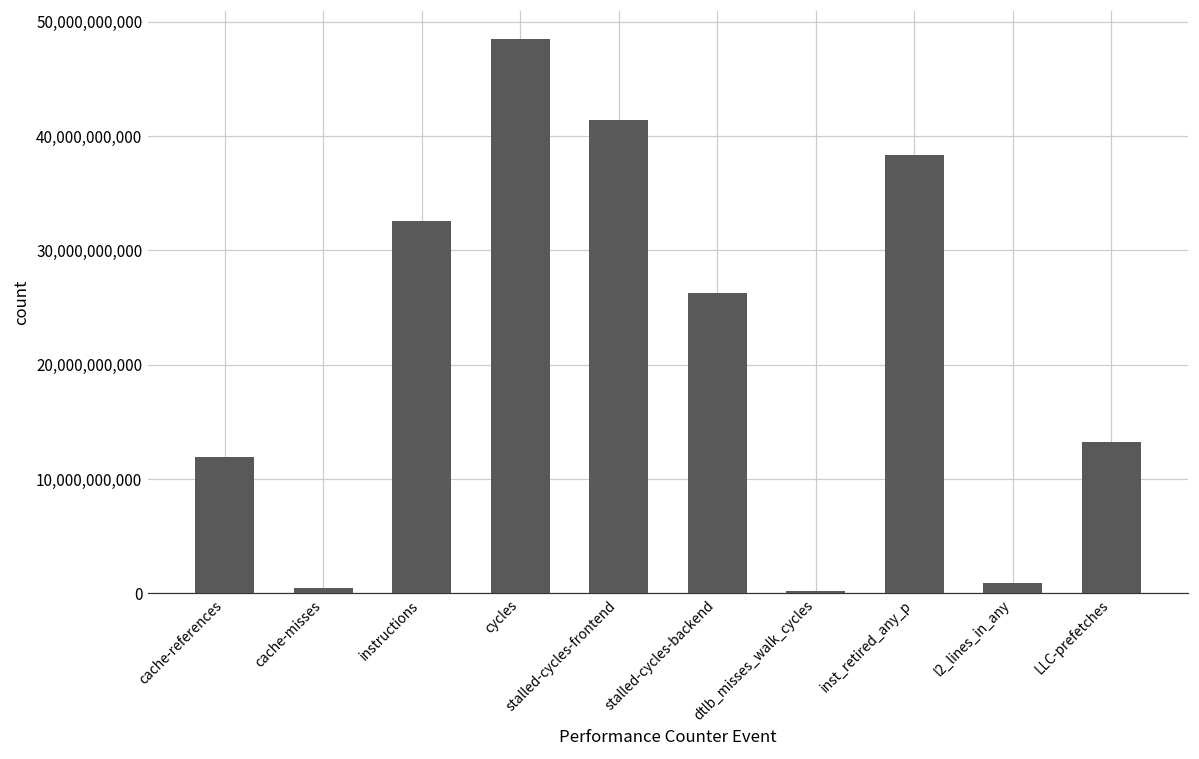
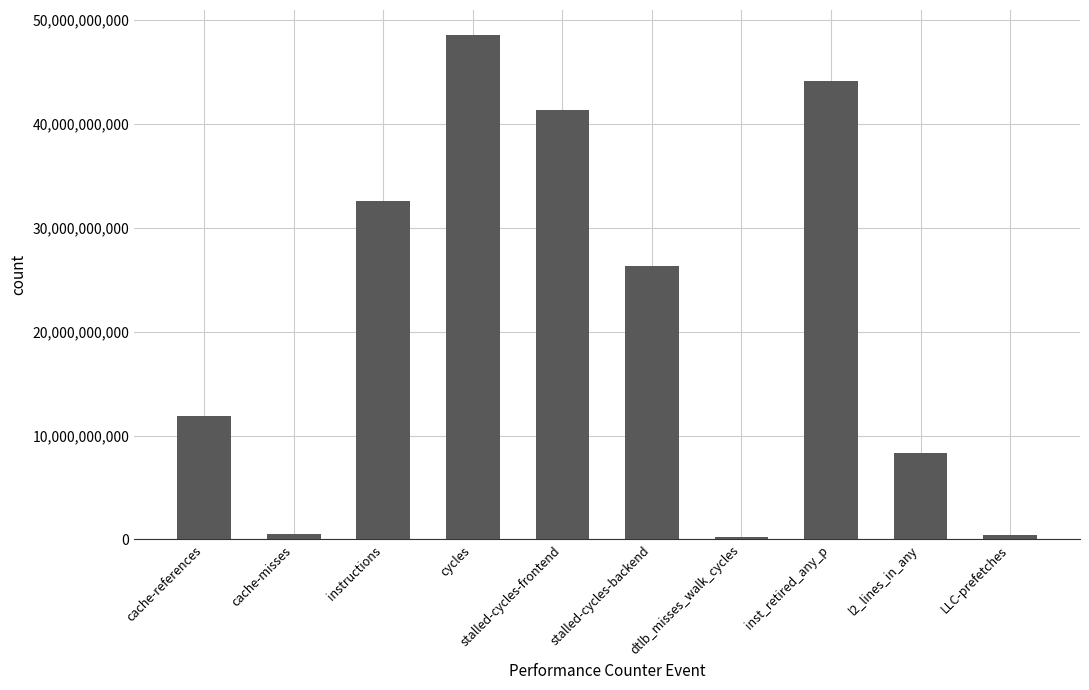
inst_retired_any_p: 38,400,000,000 -> 44,100,000,000
l2_lines_in_any: 900,000,000 -> 8,400,000,000
LLC-prefetches: 13,200,000,000 -> 400,000,000
